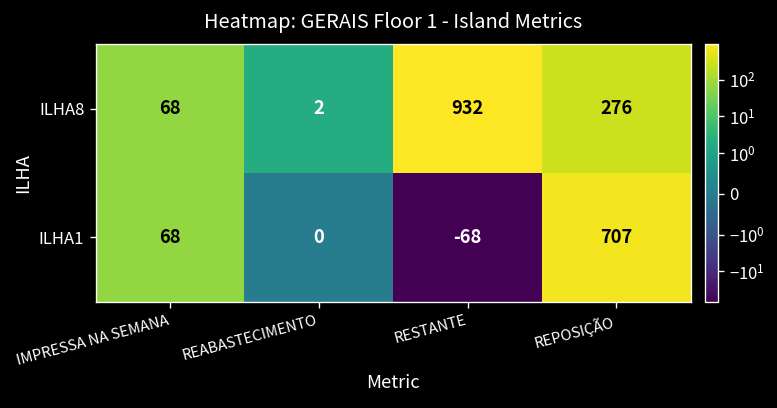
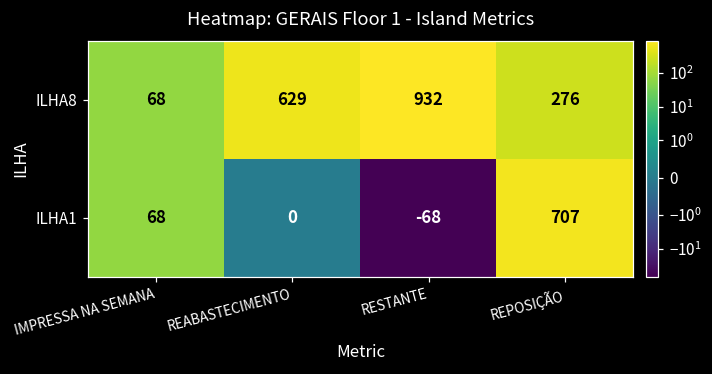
ILHA8, REABASTECIMENTO: 2 -> 629
